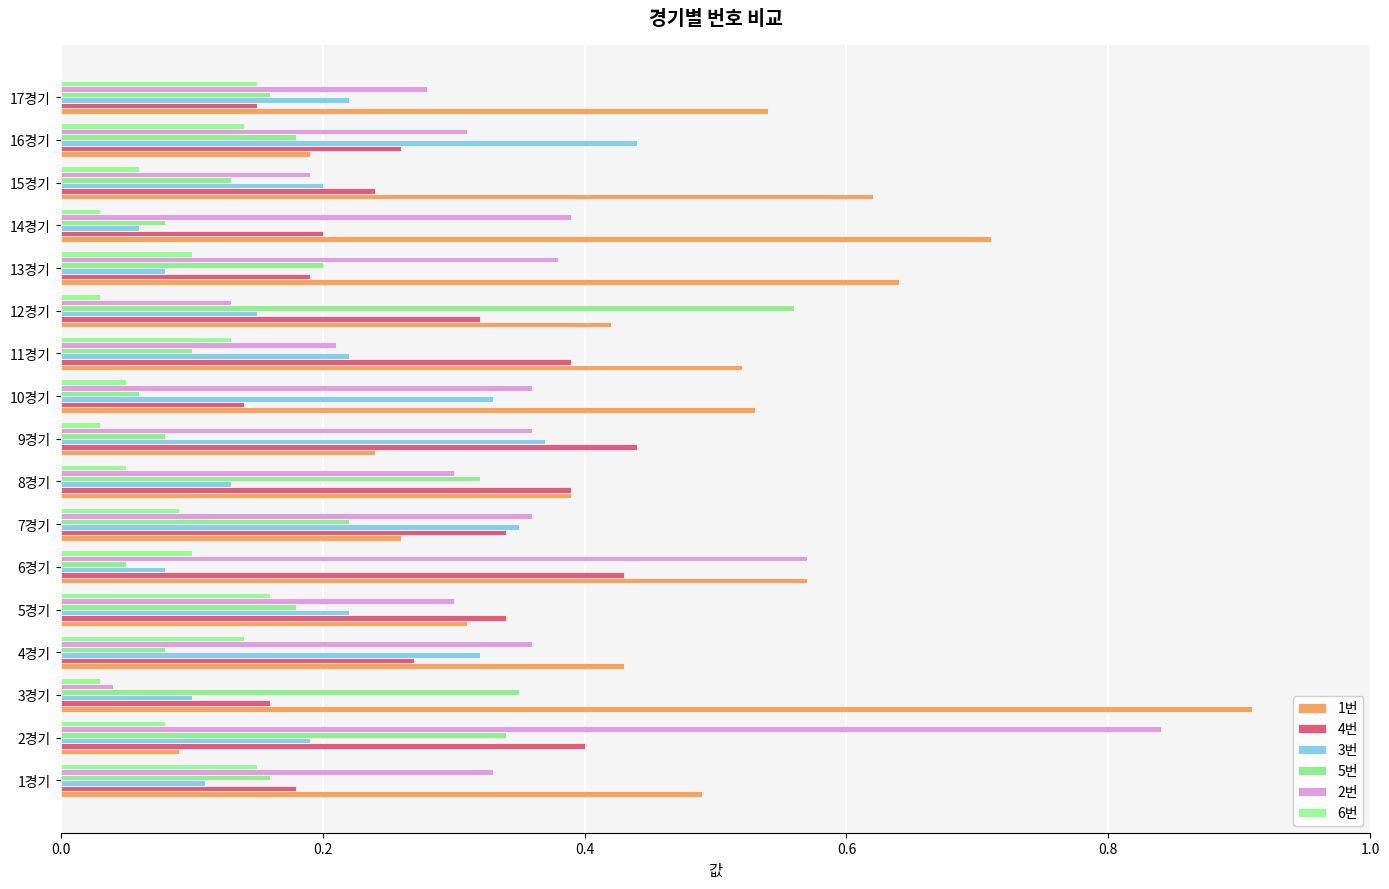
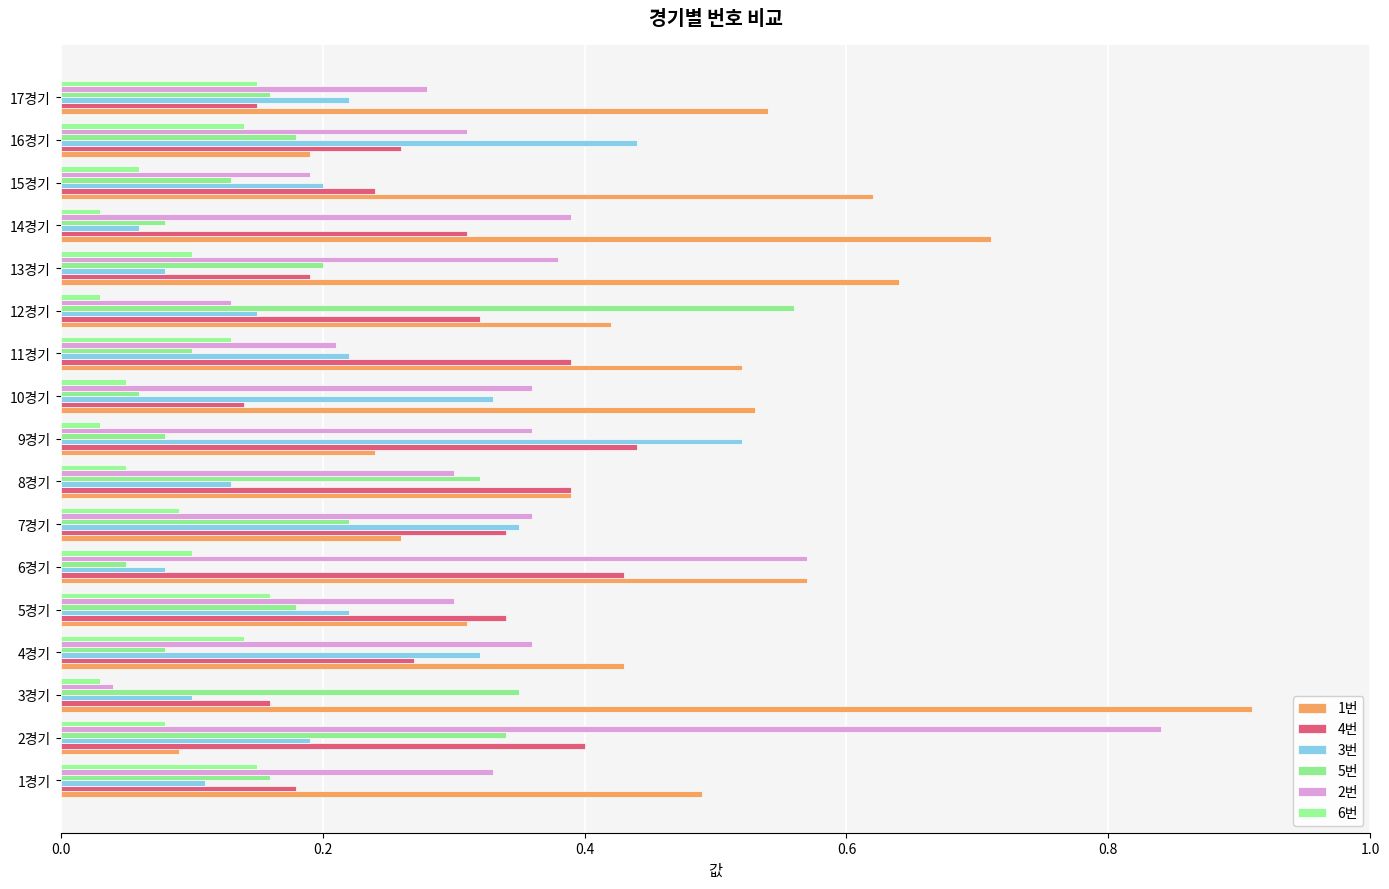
4번, 14경기: 0.20 -> 0.31
3번, 9경기: 0.37 -> 0.52
